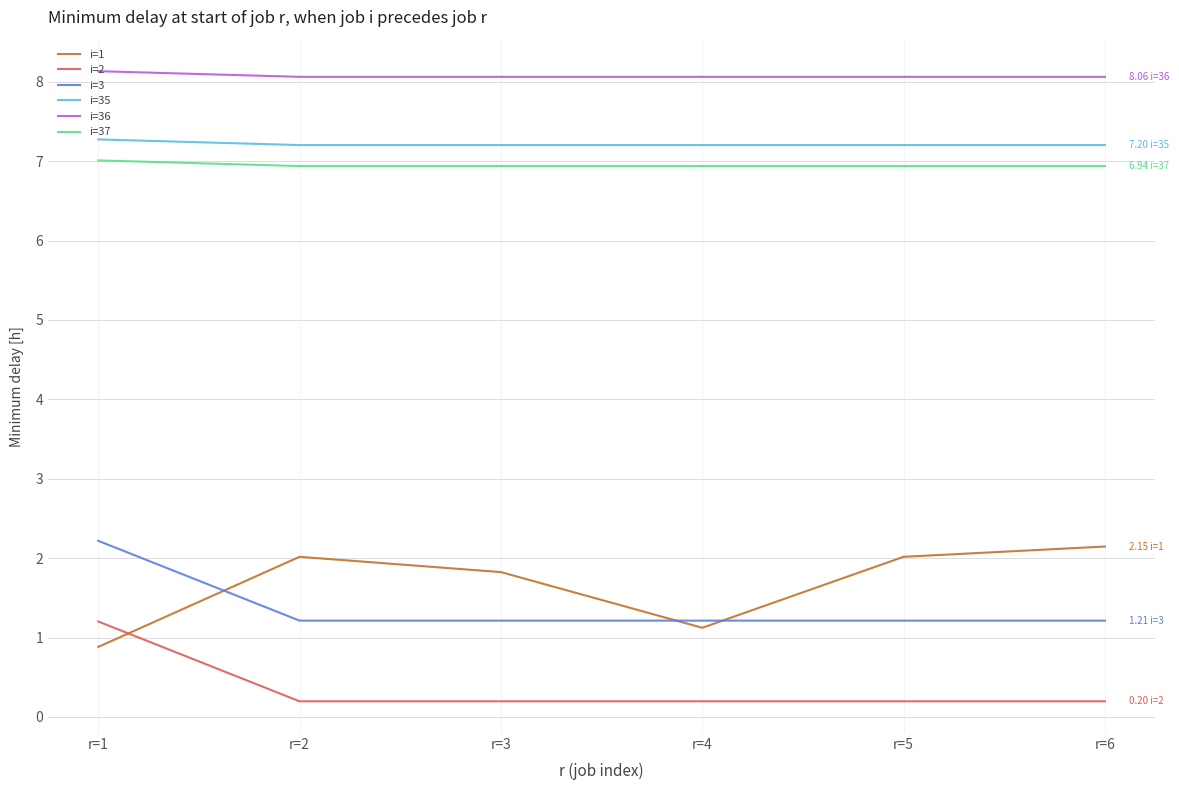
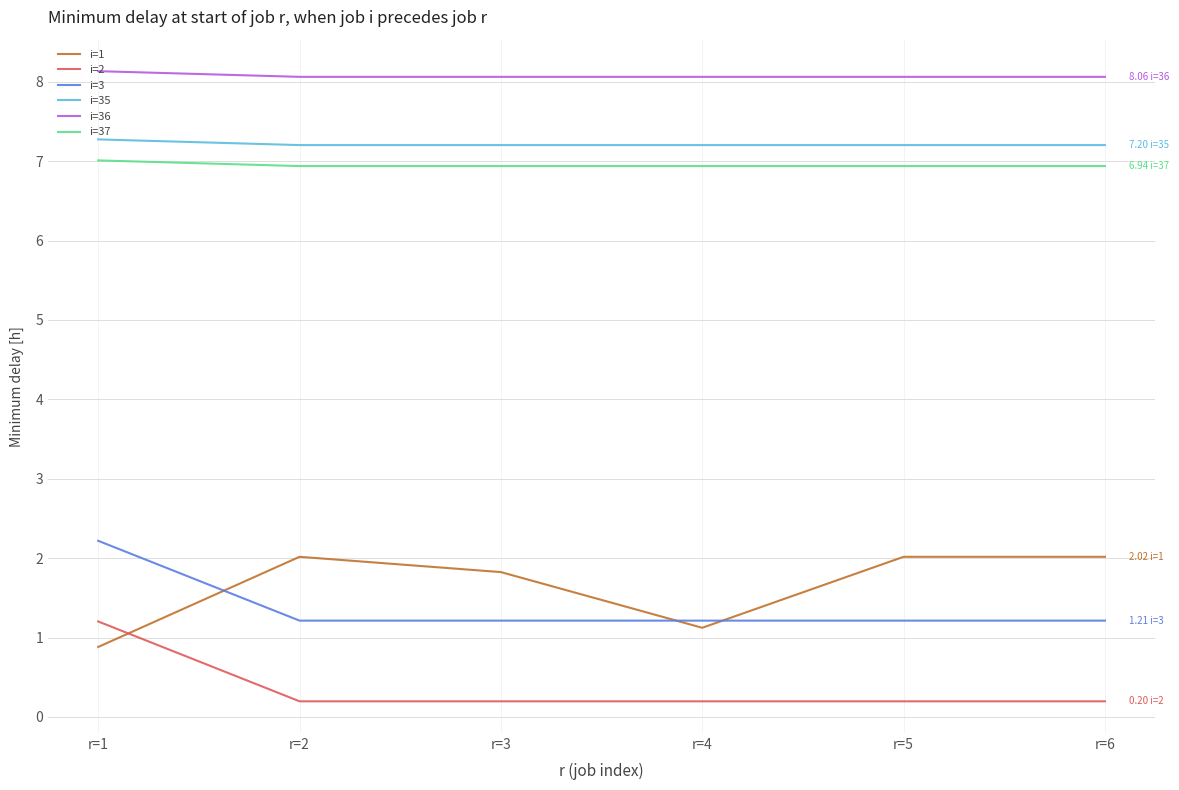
i=1, r=6: 2.15 -> 2.02
